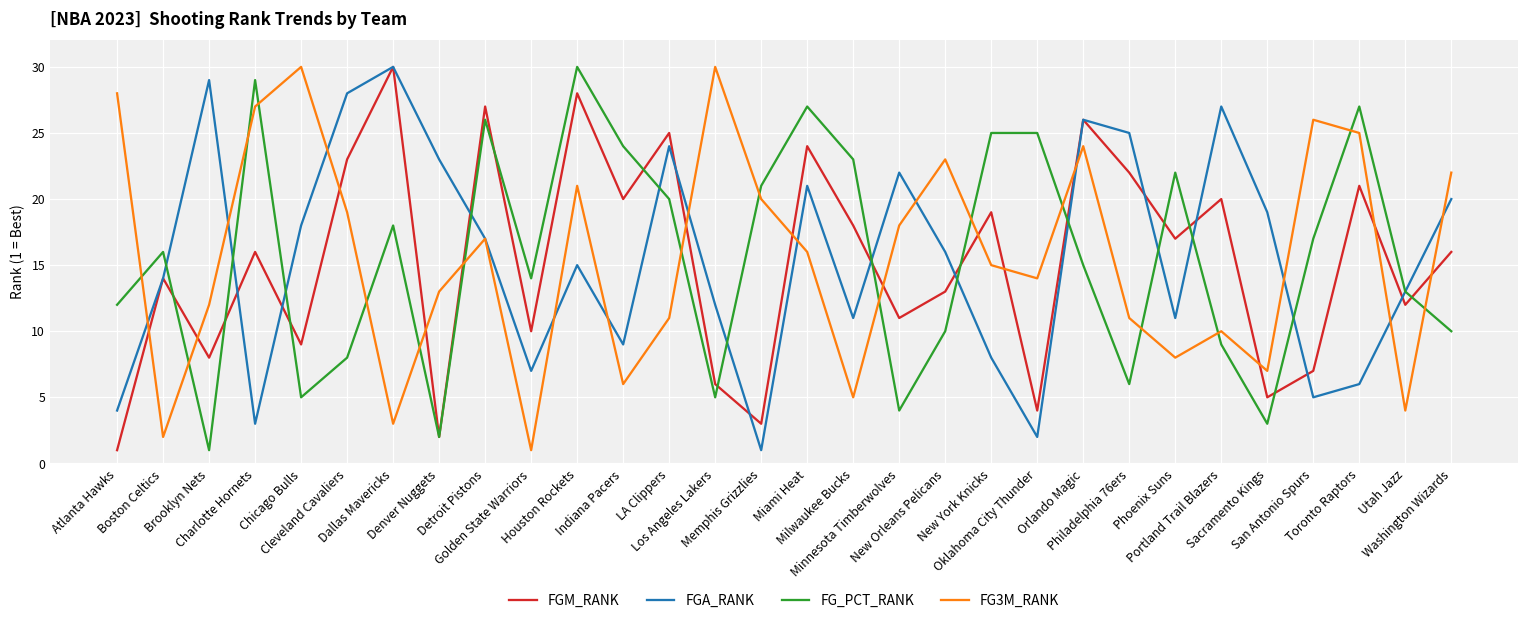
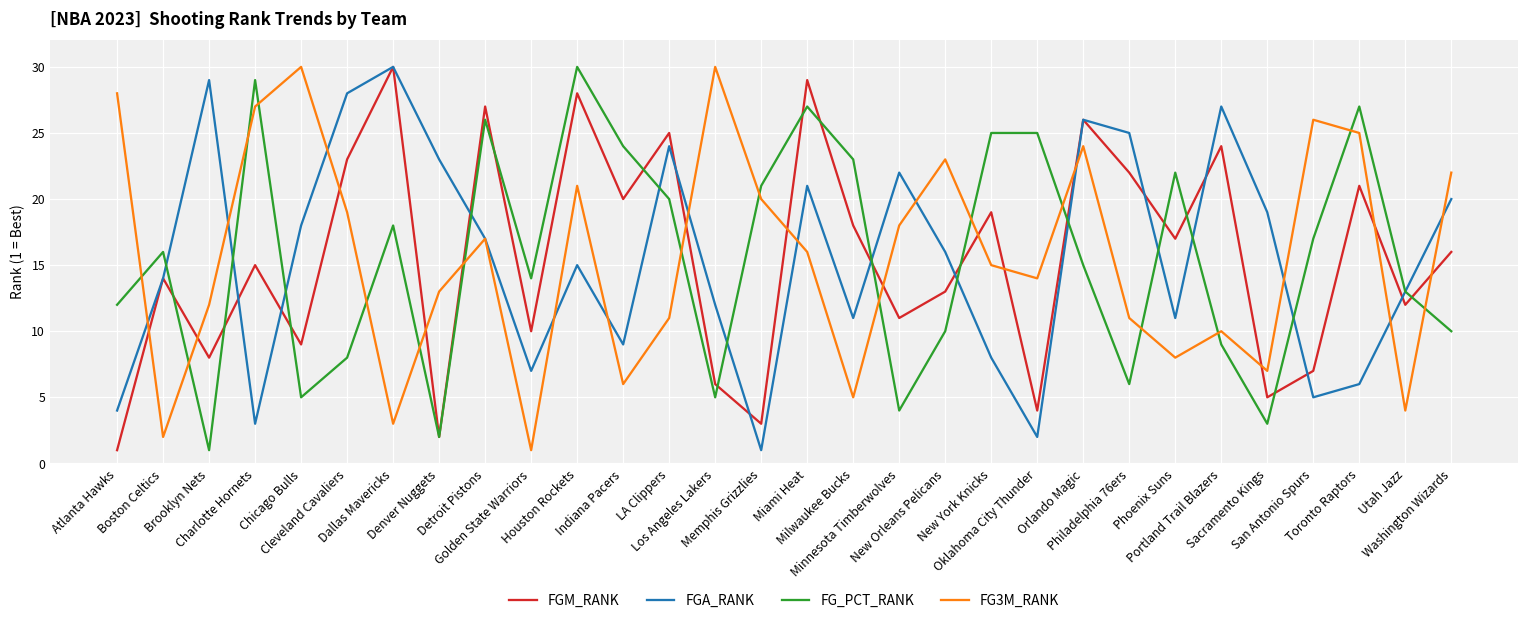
FGM_RANK, Charlotte Hornets: 16 -> 15
FGM_RANK, Miami Heat: 24 -> 29
FGM_RANK, Portland Trail Blazers: 20 -> 24
